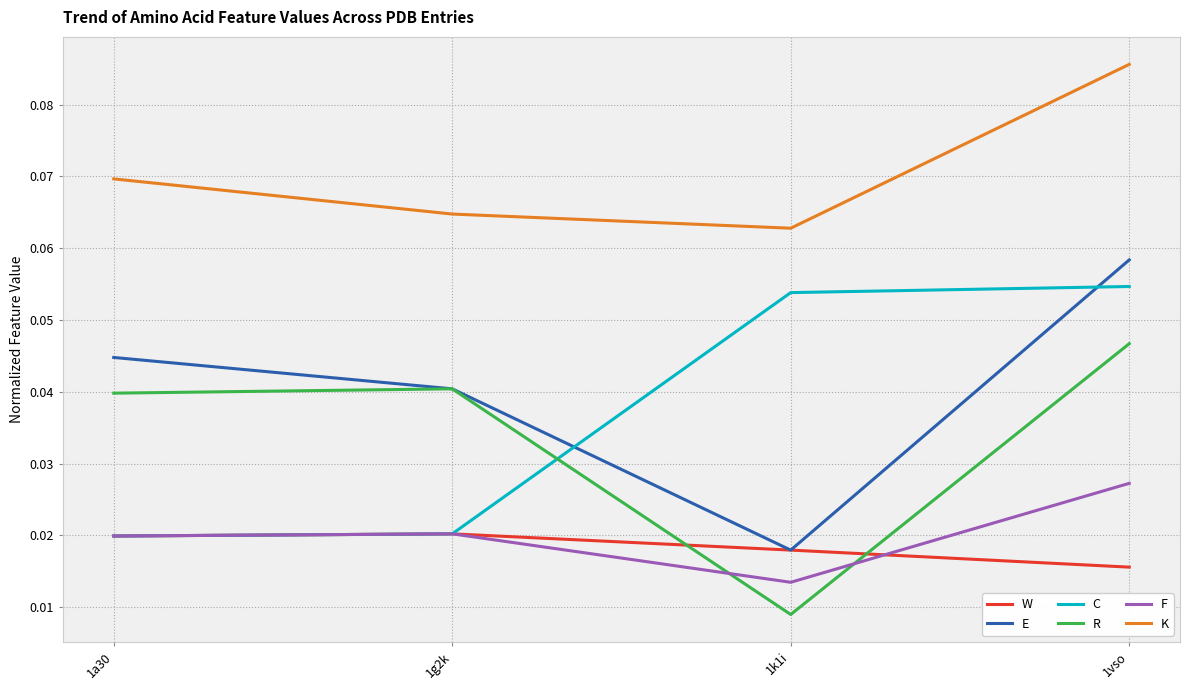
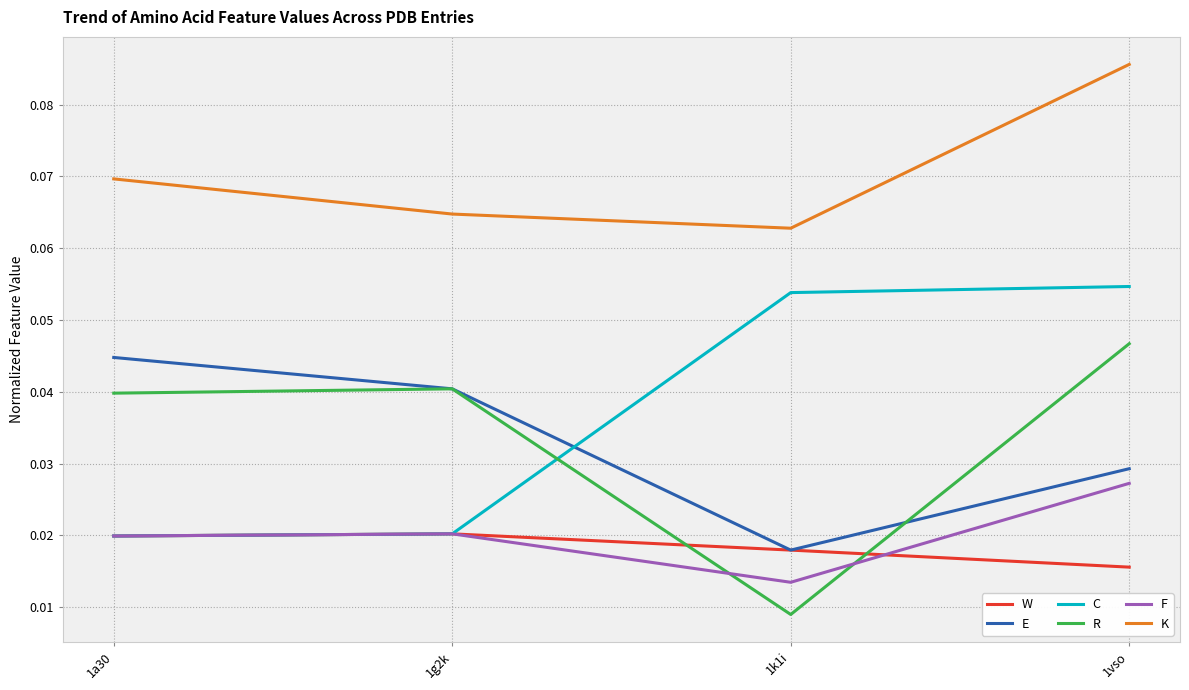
E, 1vso: 0.058 -> 0.029
